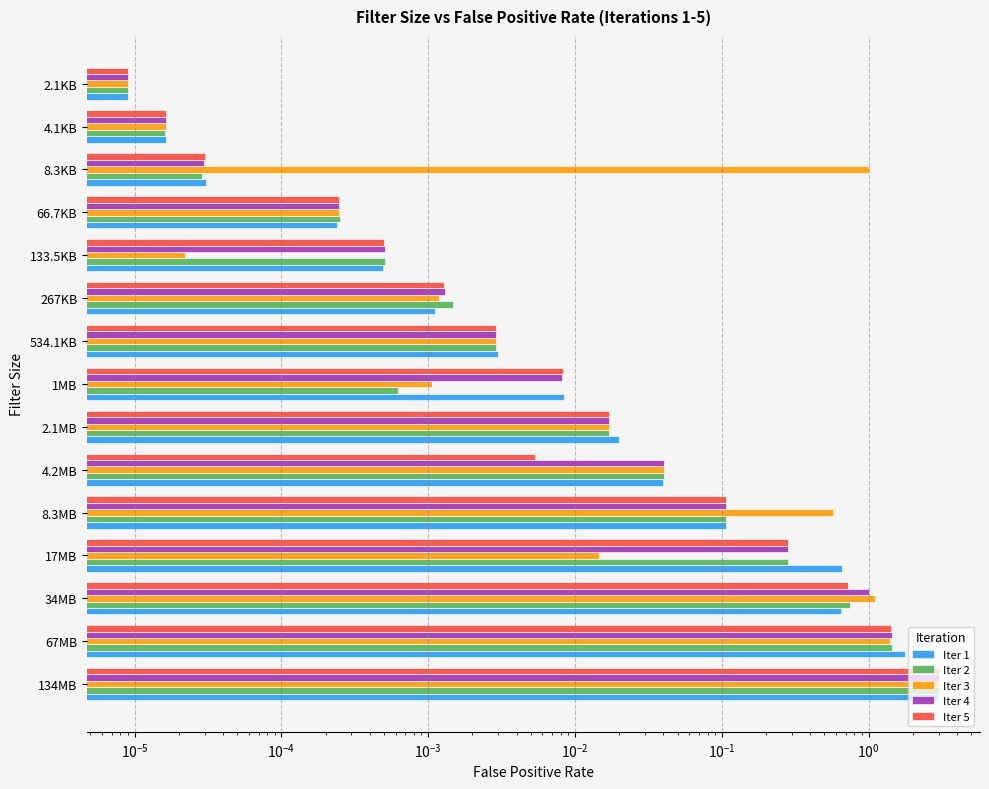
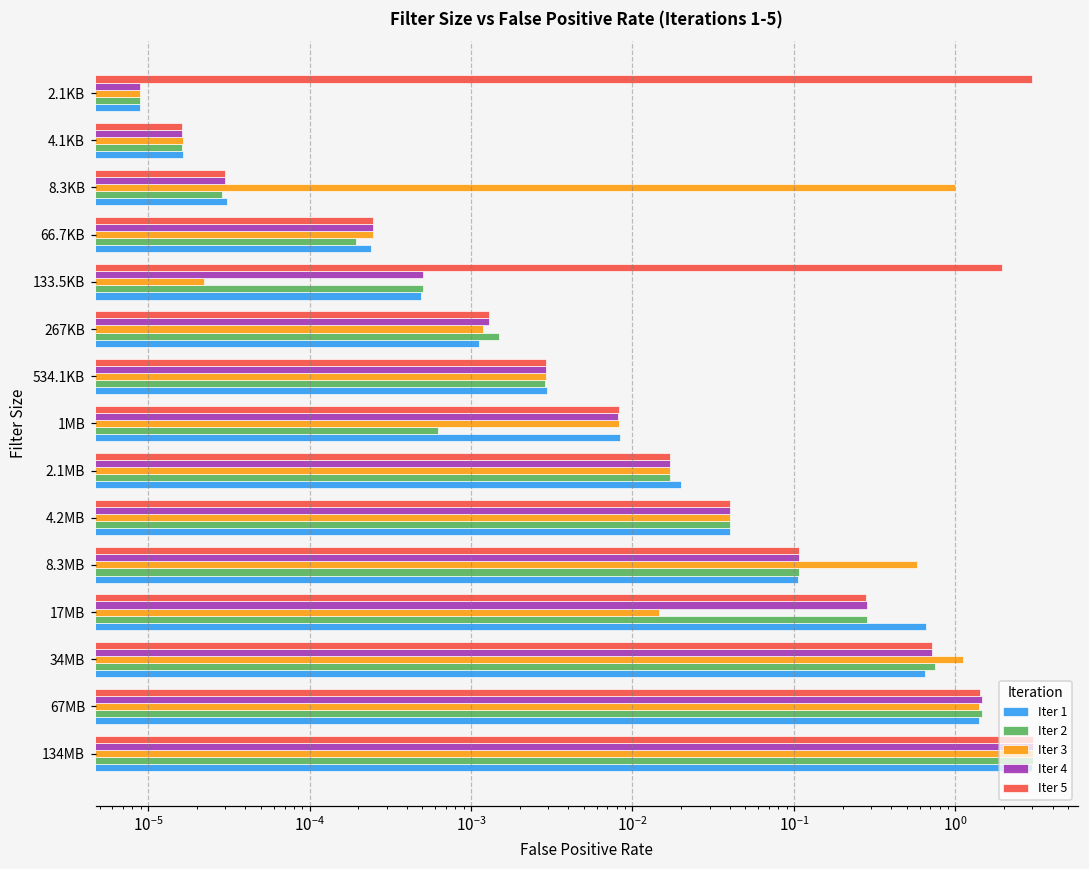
Iter 5, 2.1KB: 0 -> 3
Iter 2, 66.7KB: 0.00025 -> 0.00019
Iter 5, 133.5KB: 0.00050 -> 1.9
Iter 3, 1MB: 0.0011 -> 0.008
Iter 5, 4.2MB: 0.0054 -> 0.040
Iter 4, 34MB: 1.0 -> 0.7
Iter 1, 67MB: 1.8 -> 1.4
